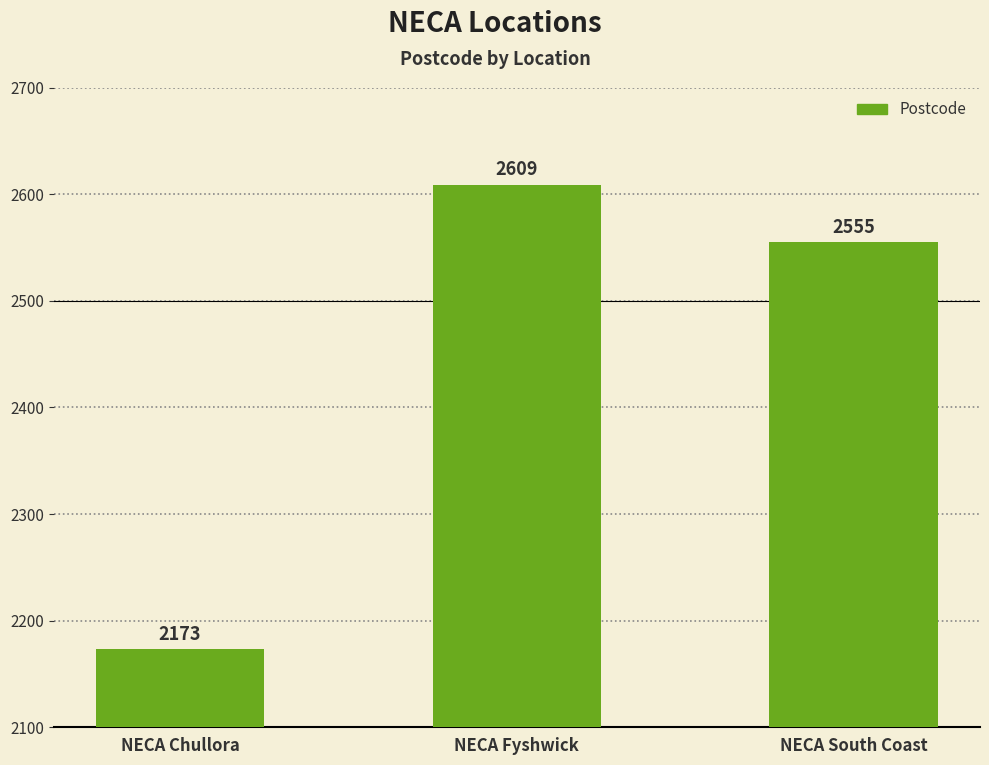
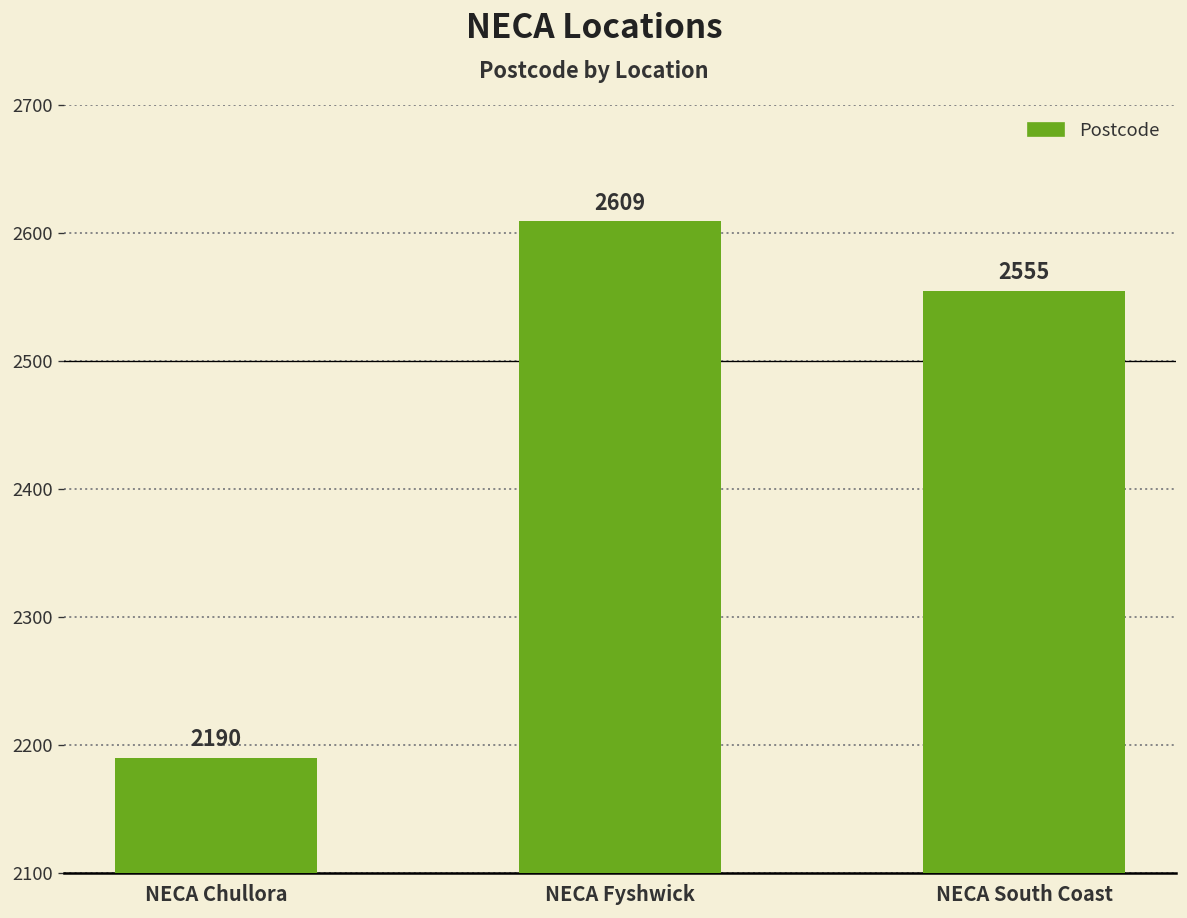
NECA Chullora: 2173 -> 2190
